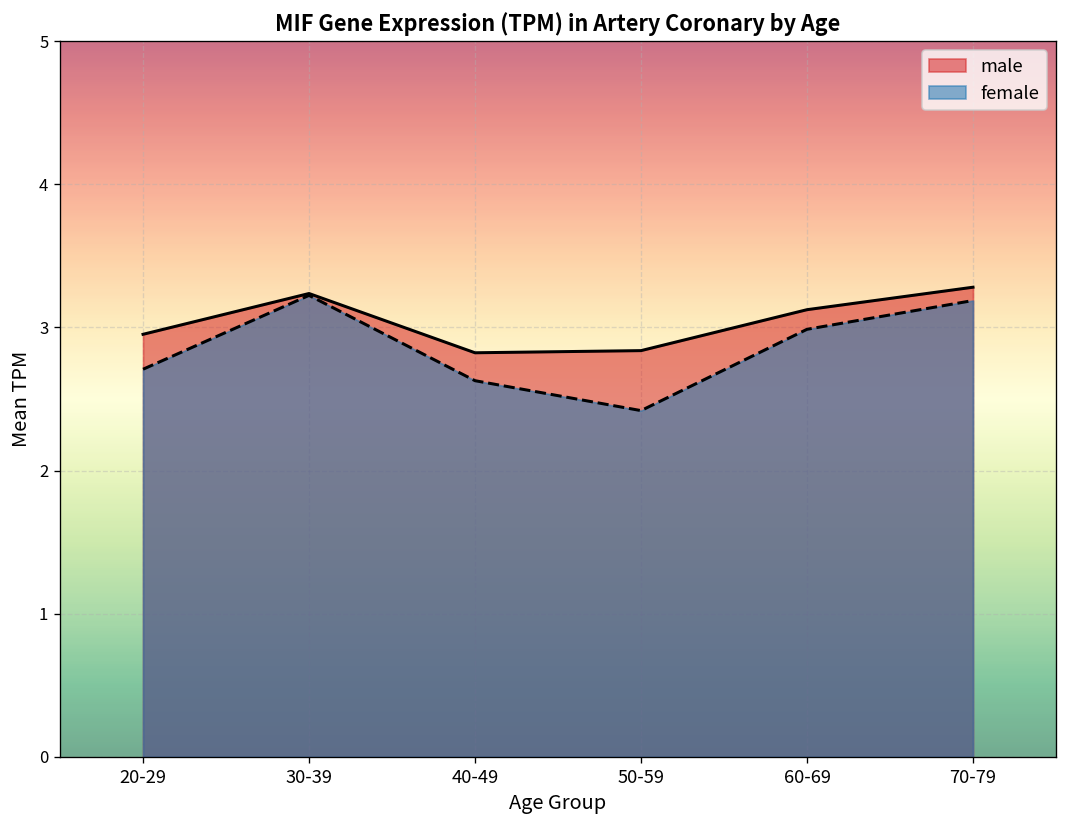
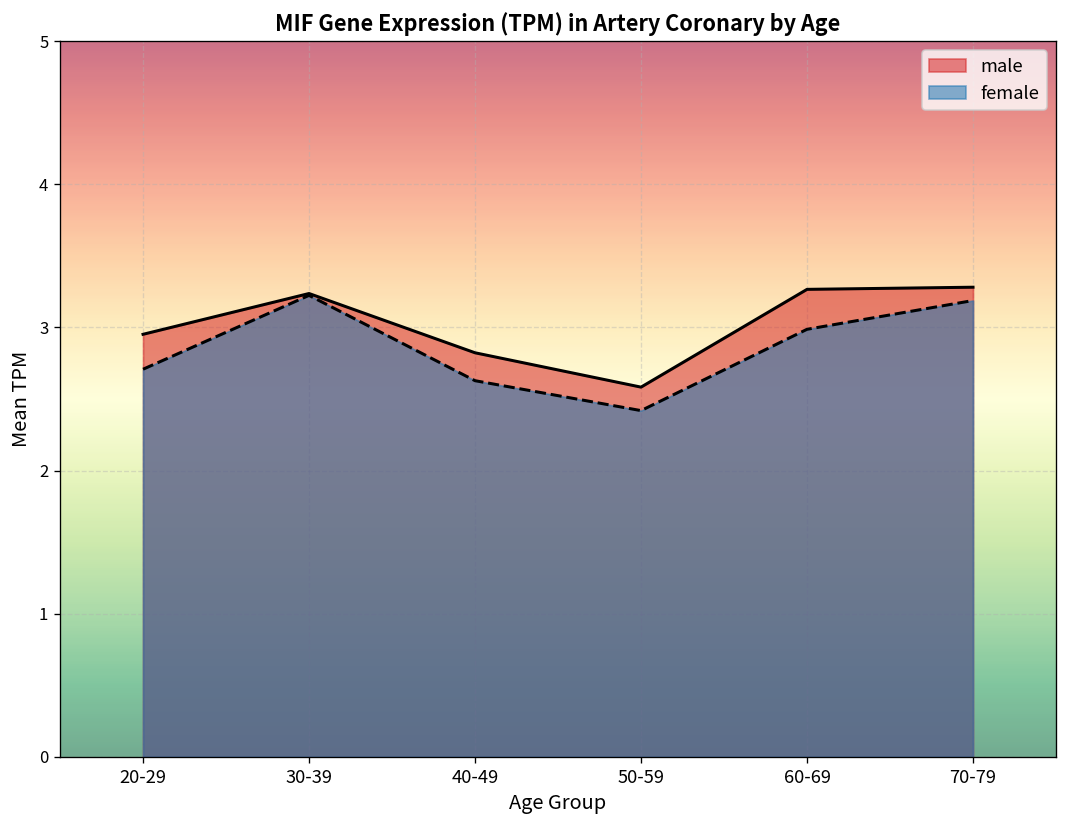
male, 50-59: 2.84 -> 2.58
male, 60-69: 3.12 -> 3.27
